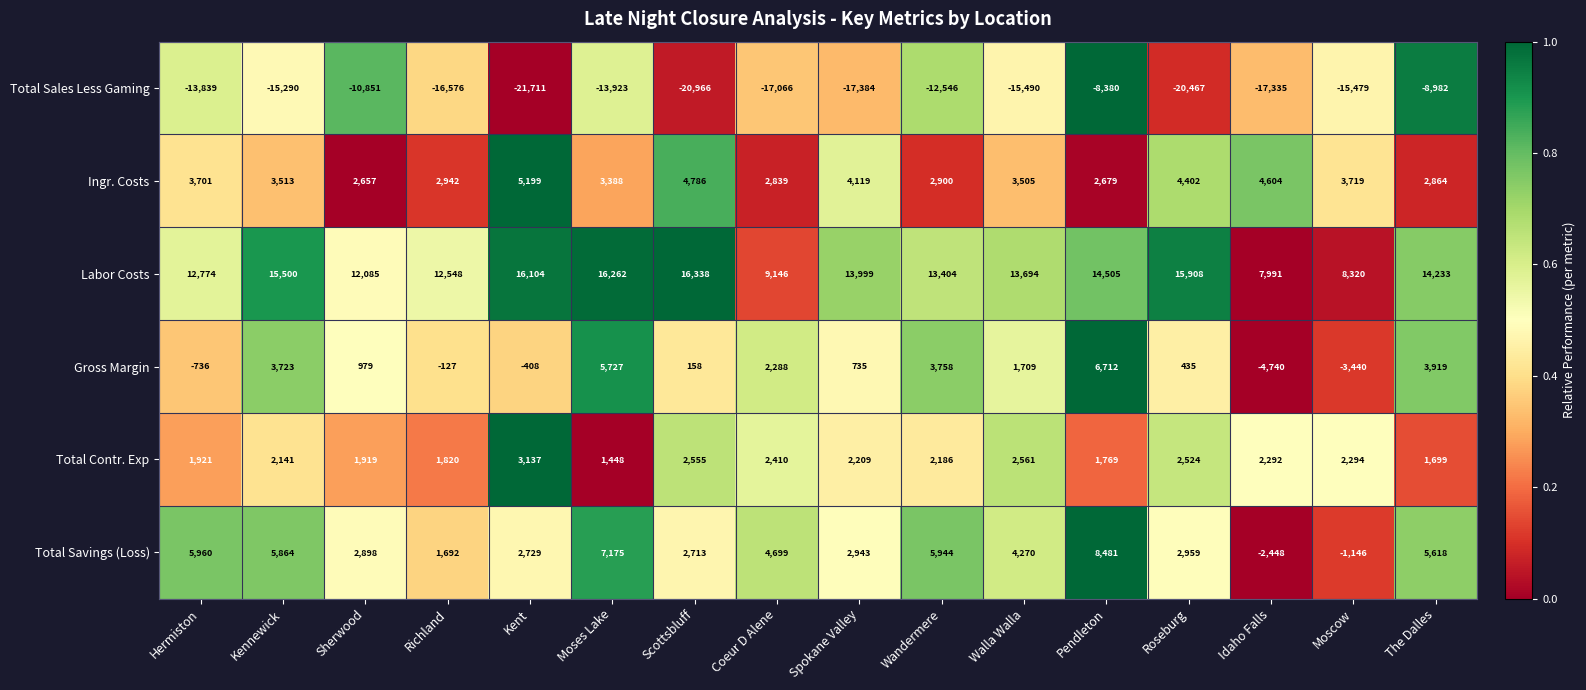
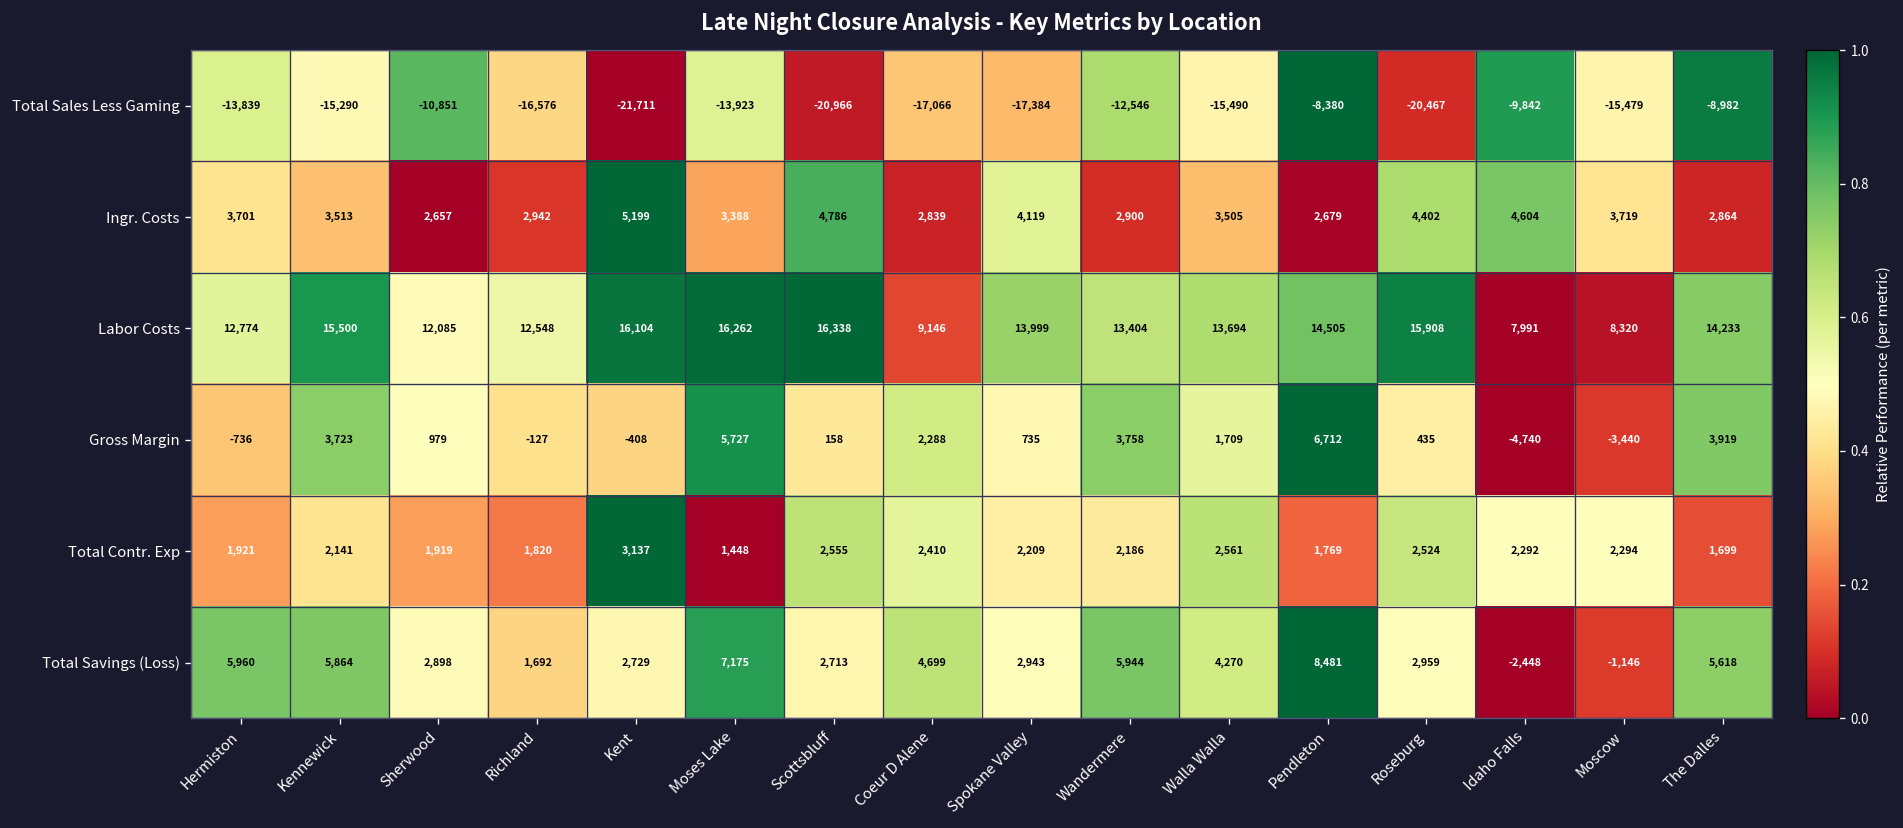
Total Sales Less Gaming, Idaho Falls: -17,335 -> -9,842
